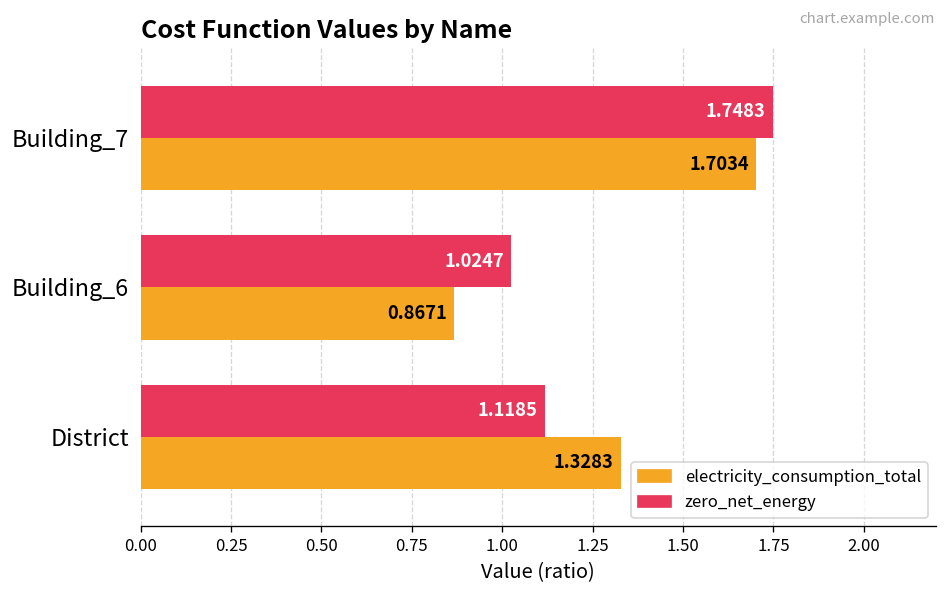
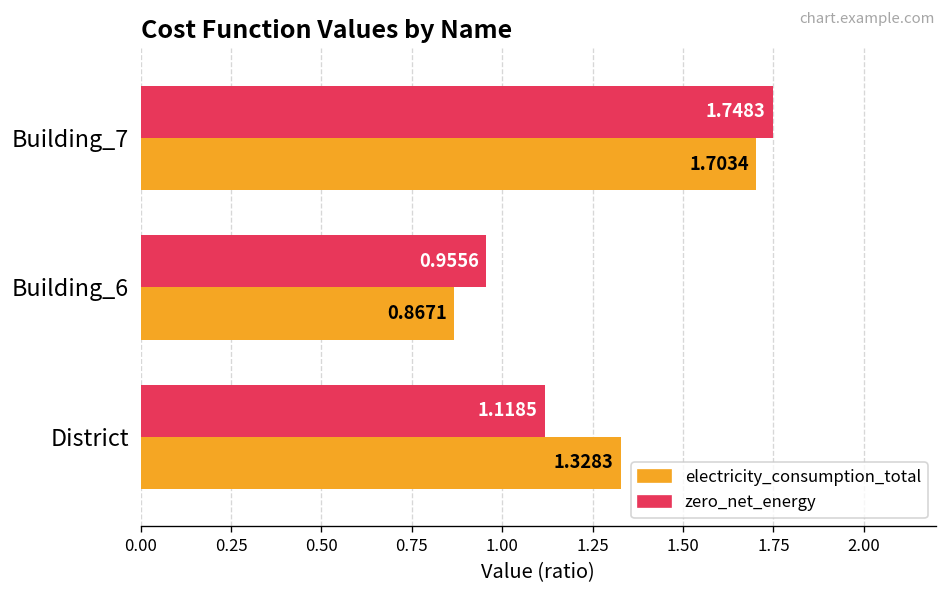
zero_net_energy, Building_6: 1.0247 -> 0.9556
